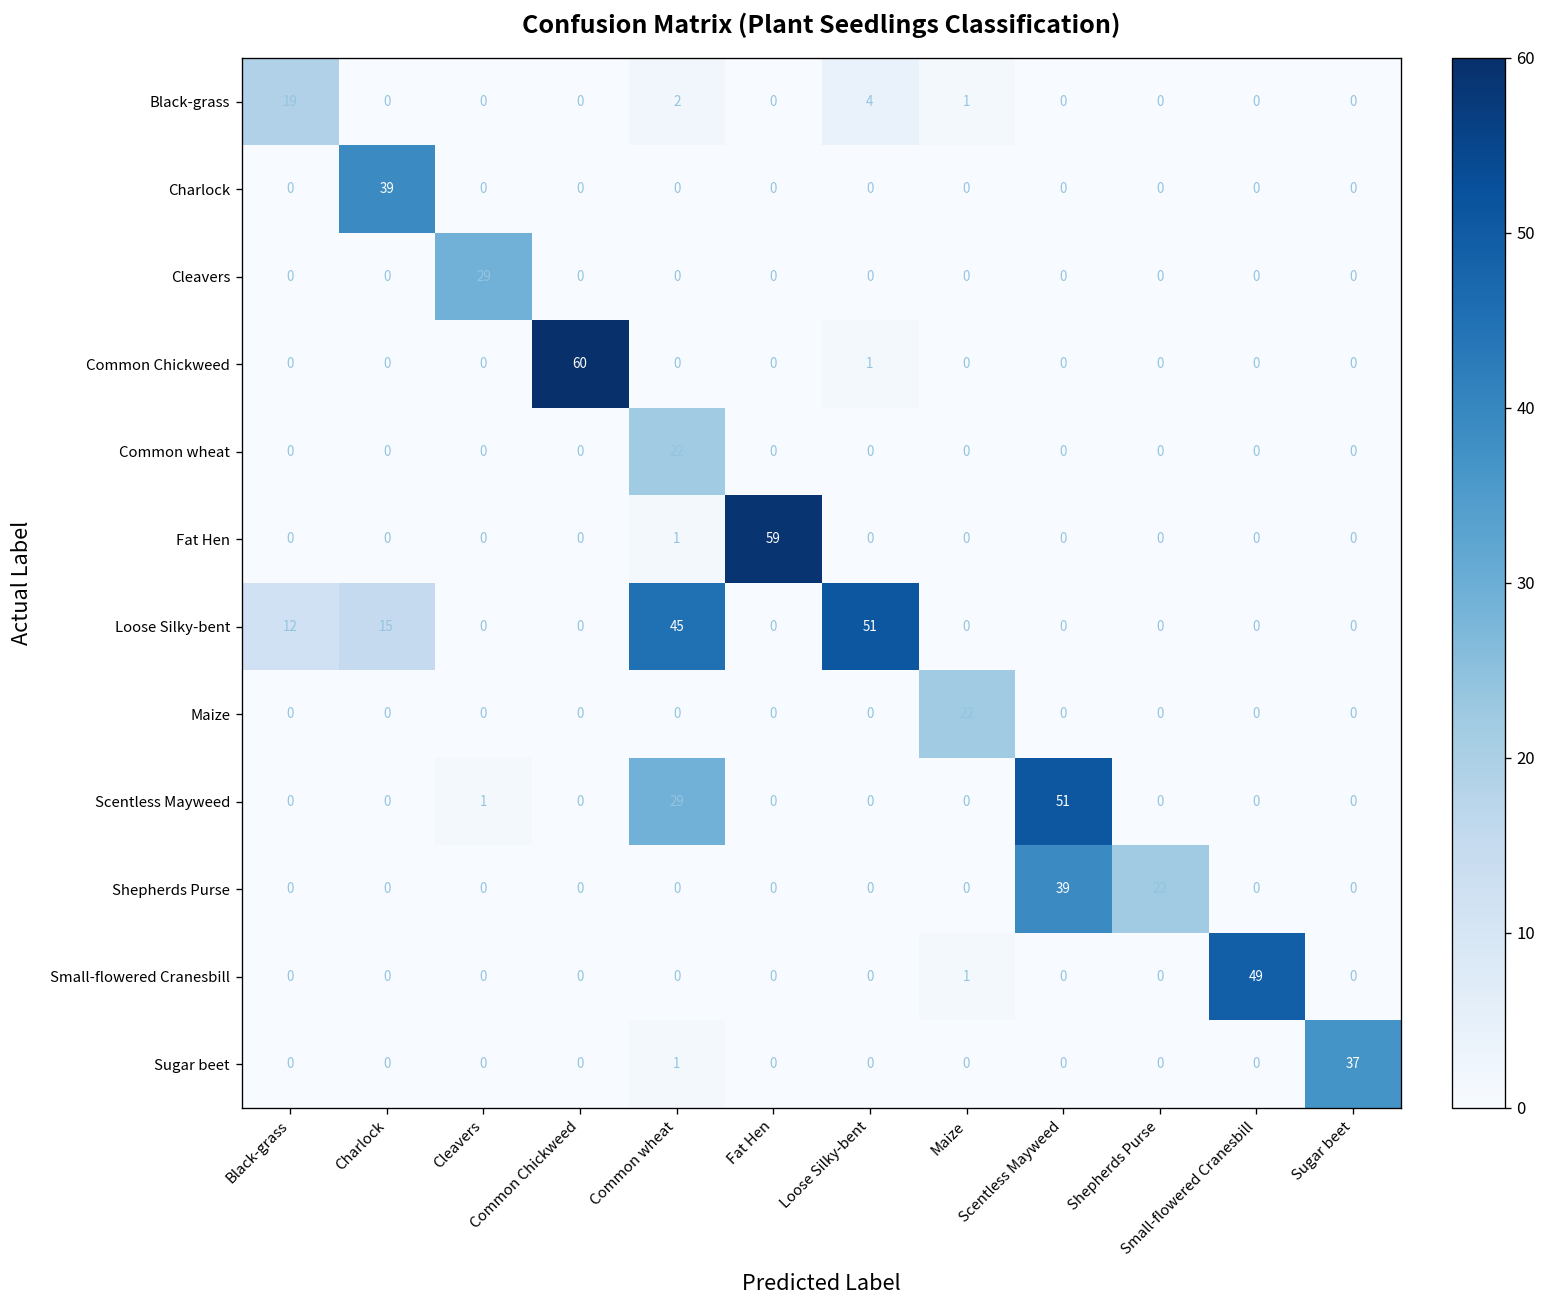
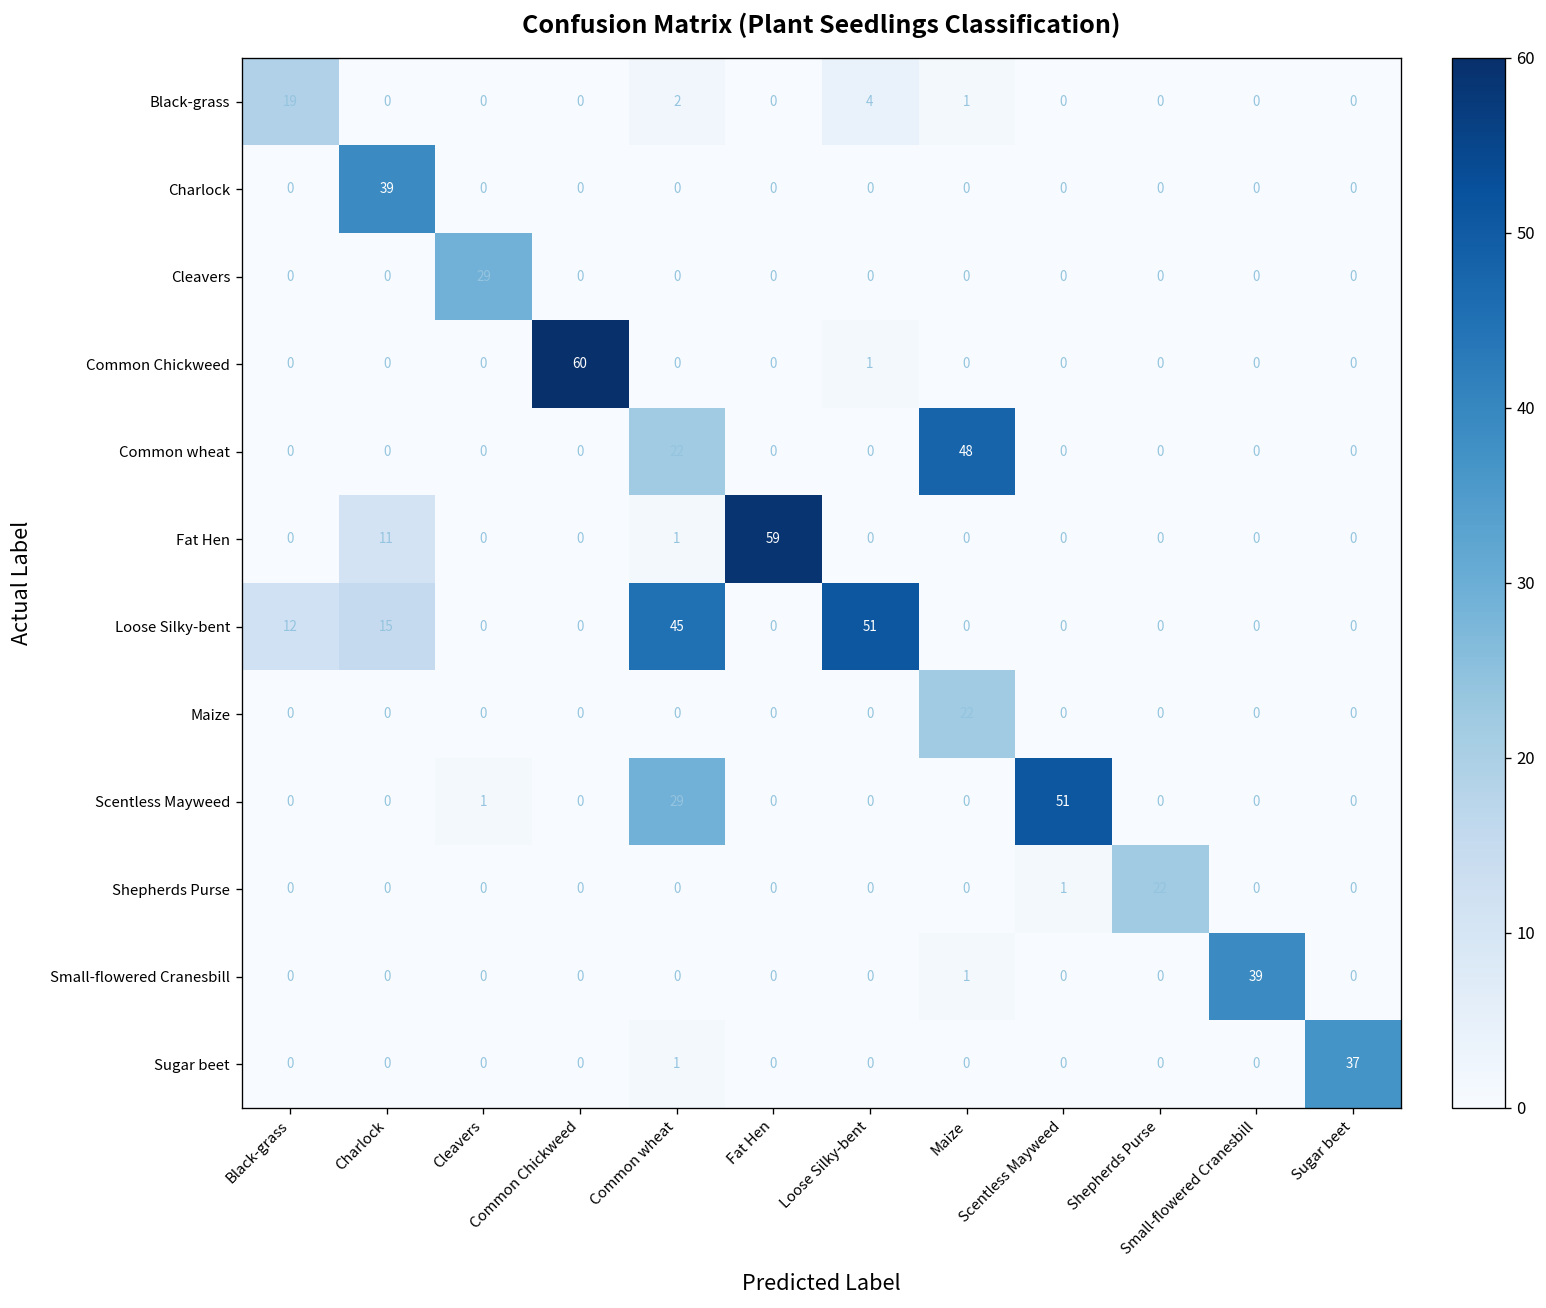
Common wheat, Maize: 0 -> 48
Fat Hen, Charlock: 0 -> 11
Shepherds Purse, Scentless Mayweed: 39 -> 1
Small-flowered Cranesbill, Small-flowered Cranesbill: 49 -> 39
